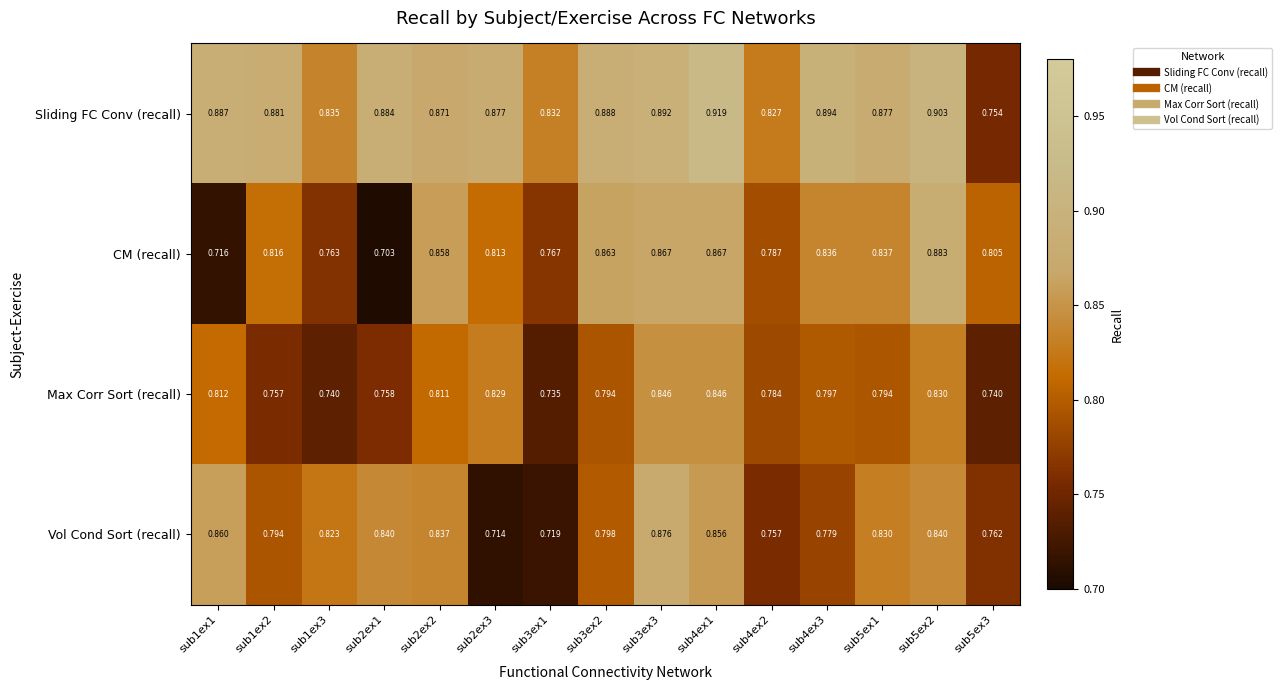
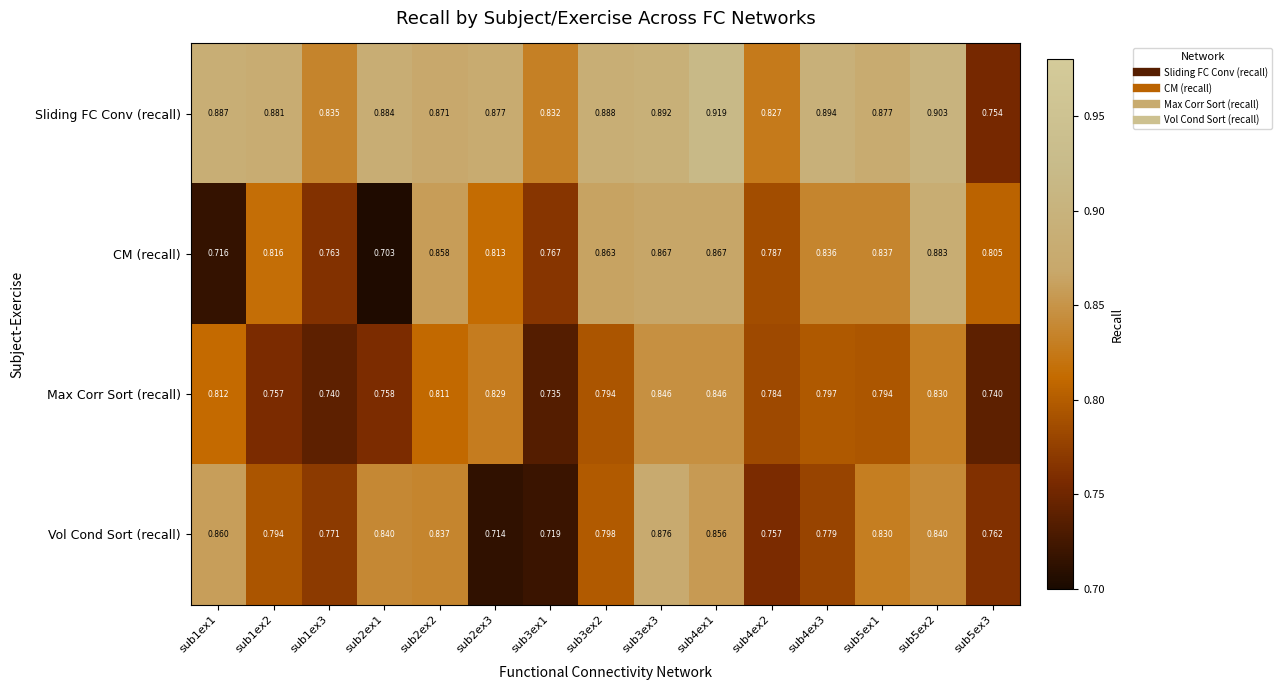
Vol Cond Sort (recall), sub1ex3: 0.823 -> 0.771
